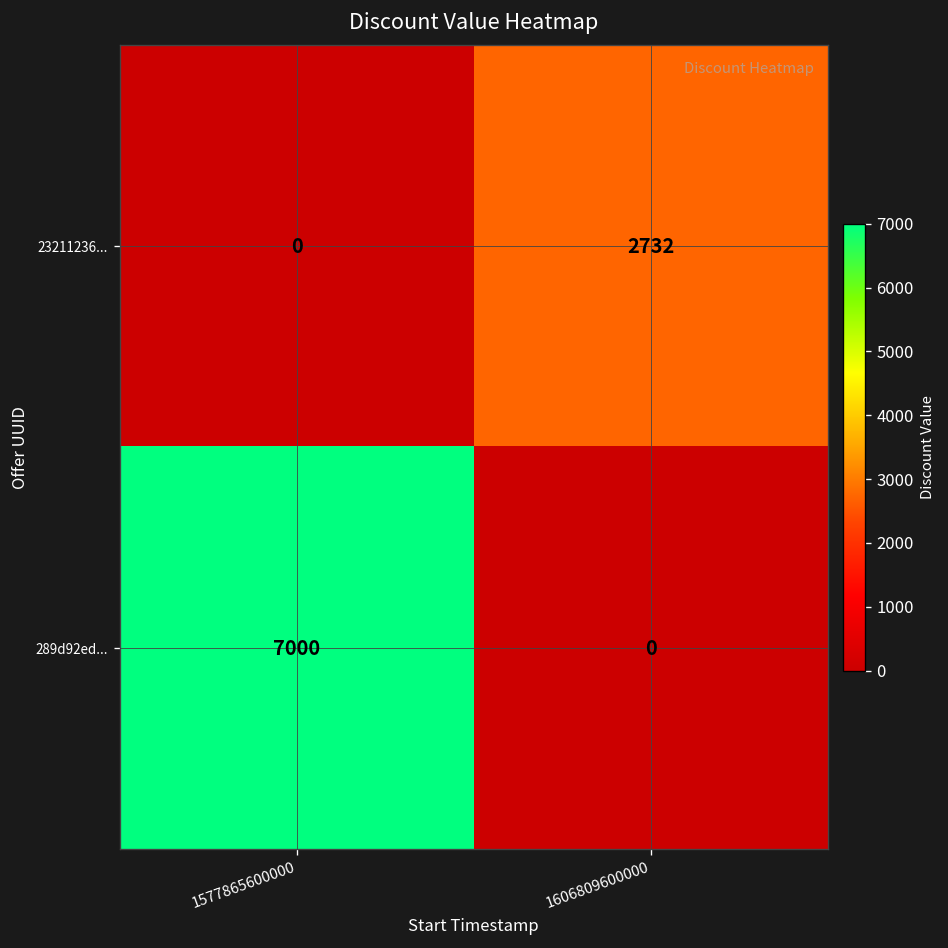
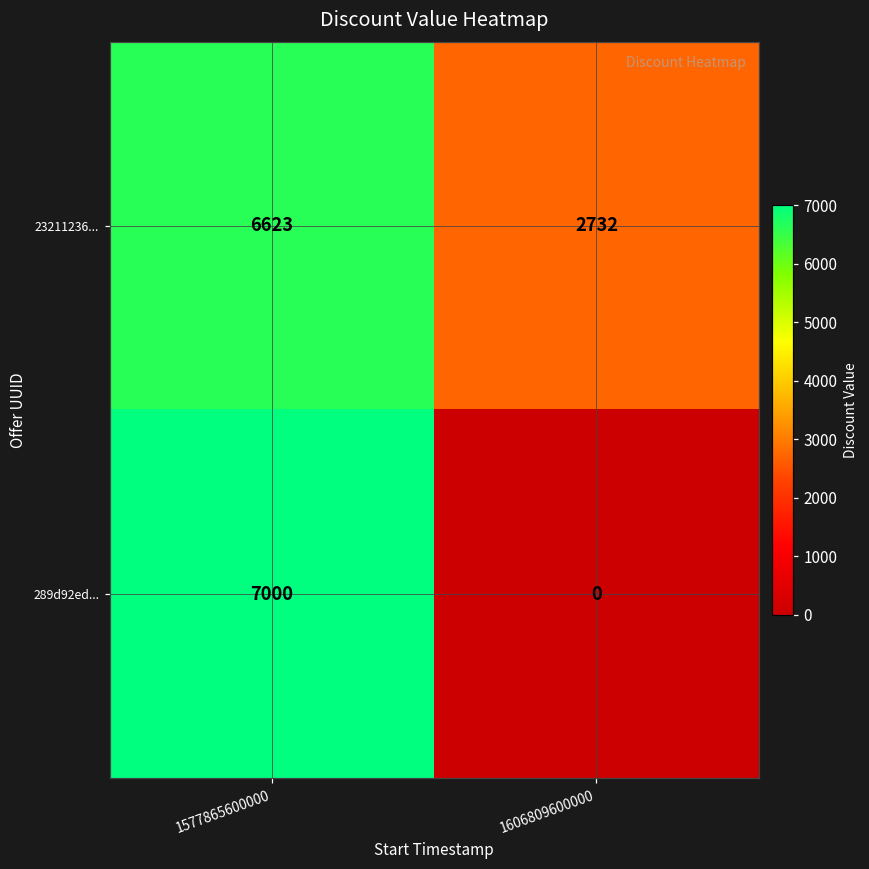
23211236..., 1577865600000: 0 -> 6623
